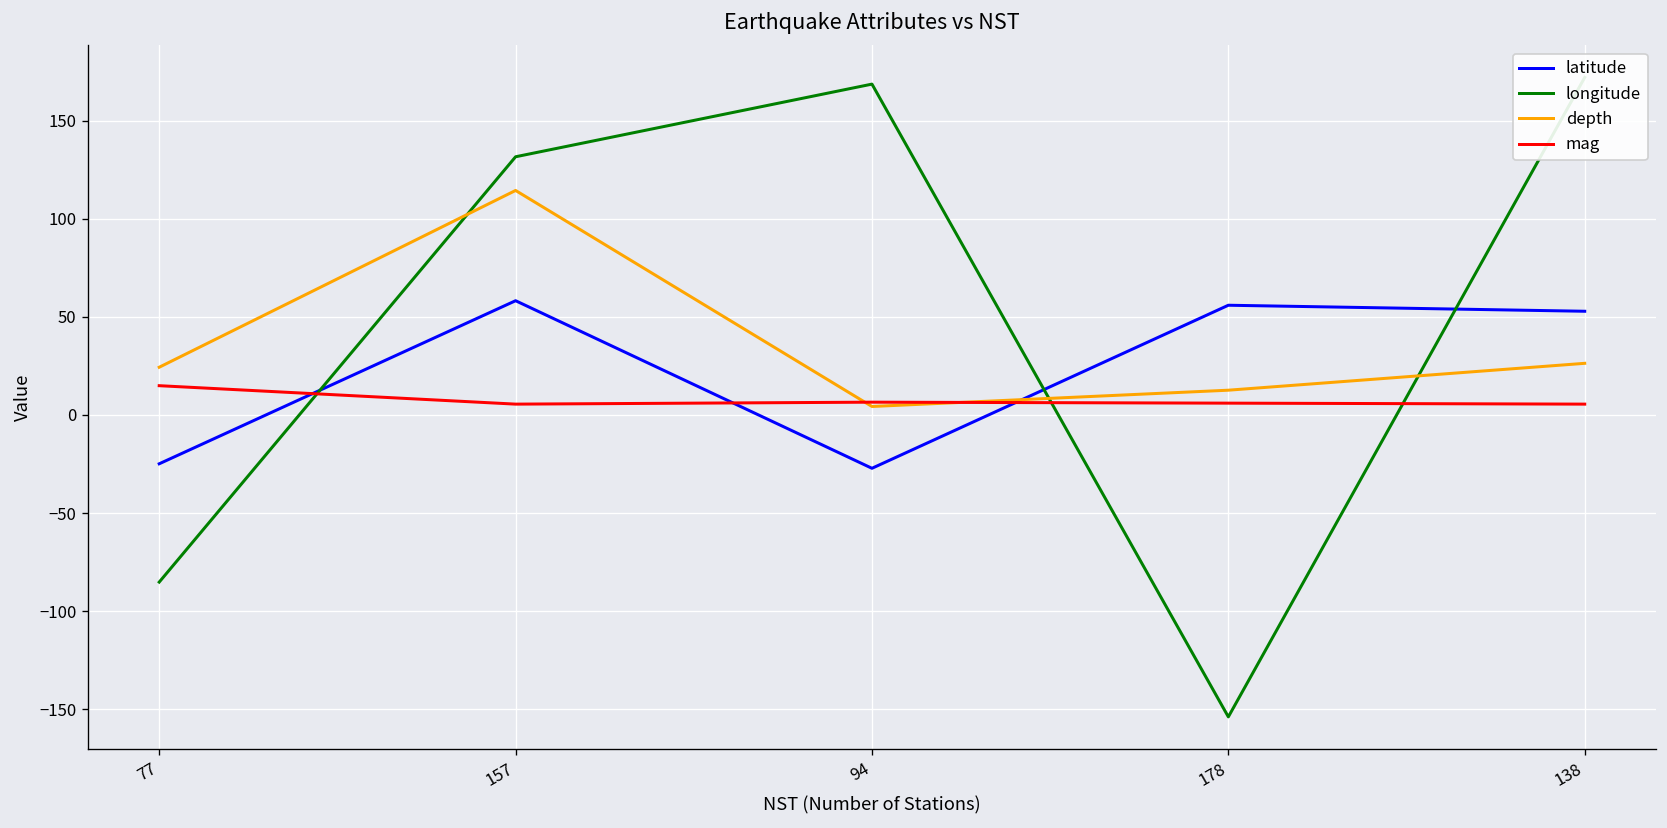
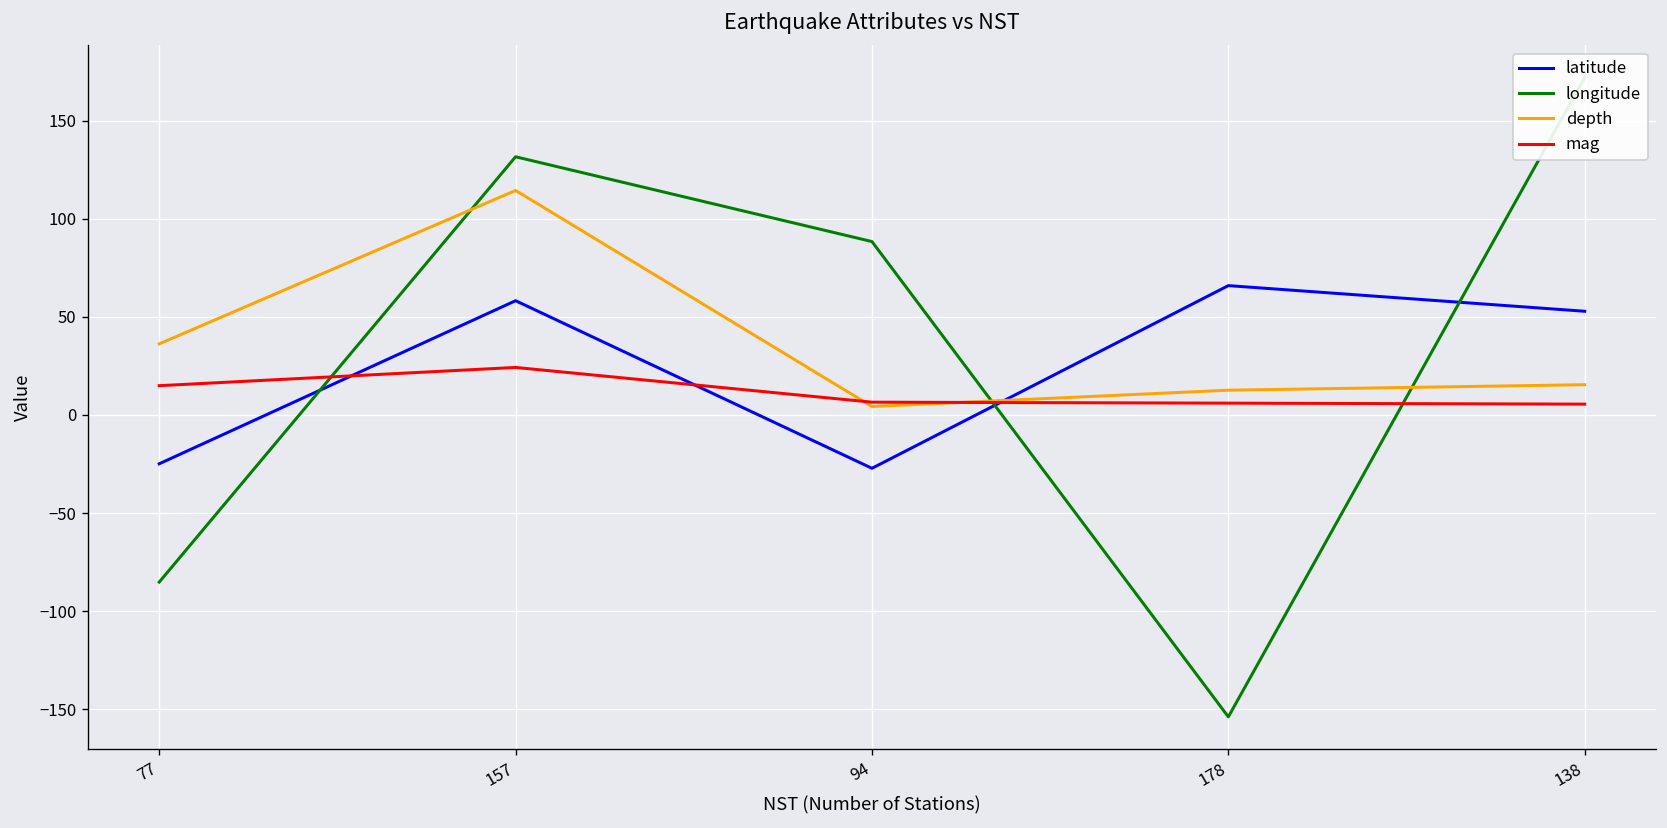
depth, 77: 24 -> 36
mag, 157: 6 -> 24
longitude, 94: 169 -> 88
latitude, 178: 56 -> 66
depth, 138: 26 -> 15
